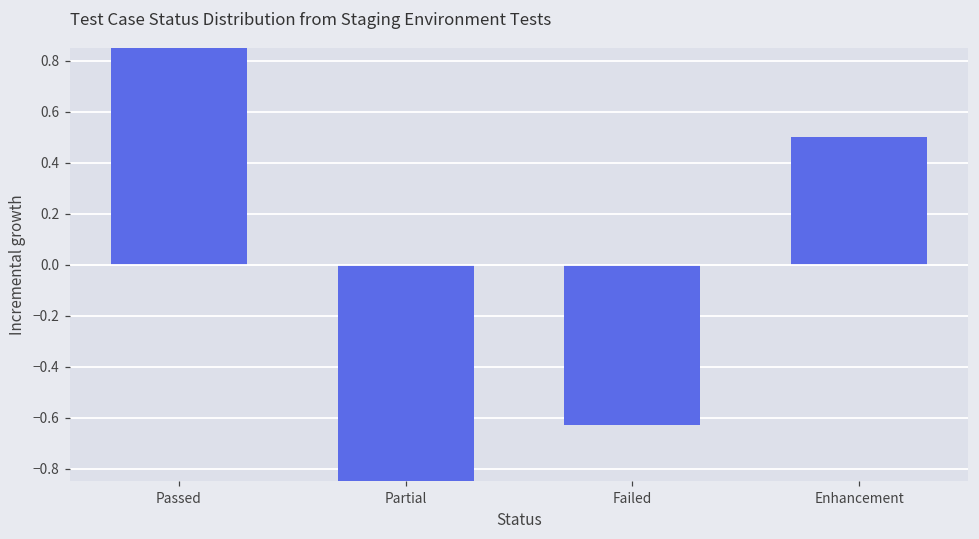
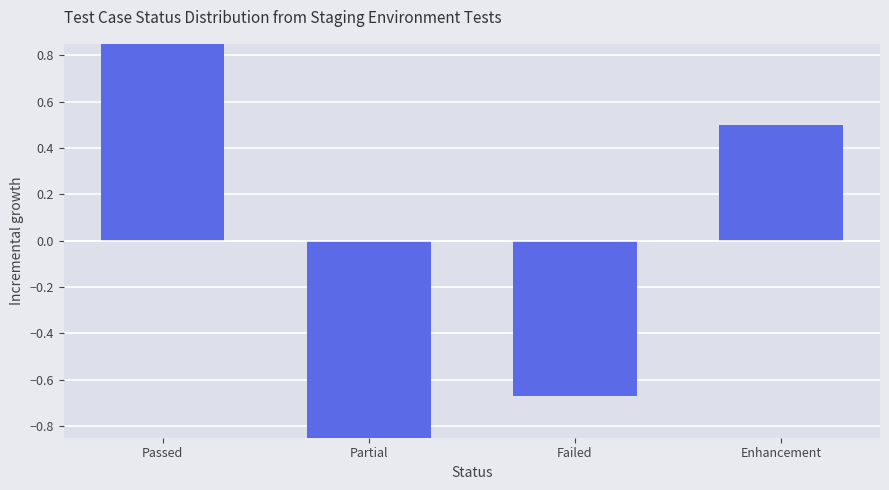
Failed: -0.63 -> -0.67
